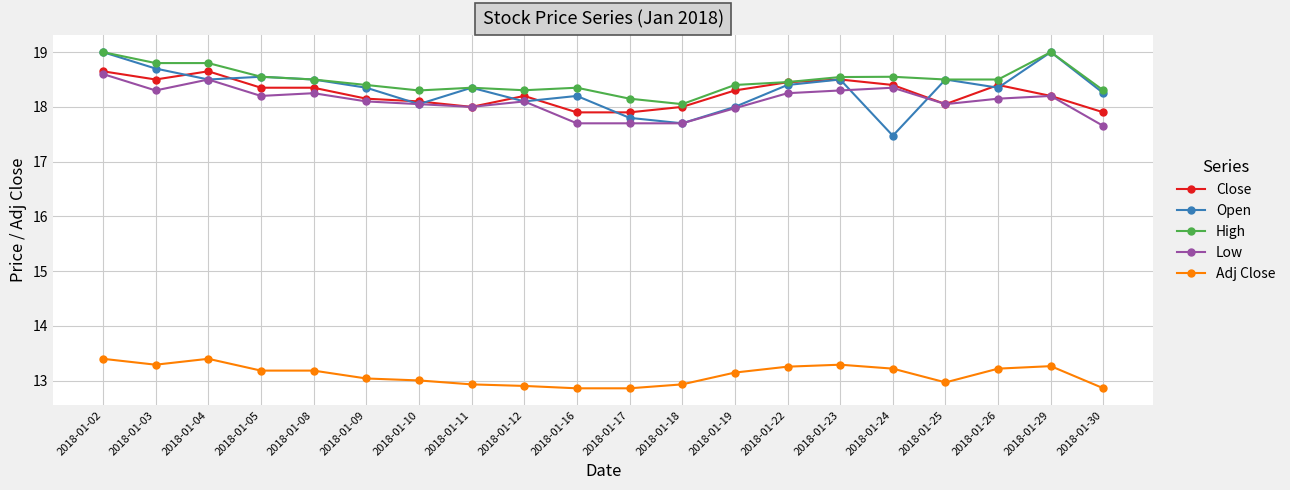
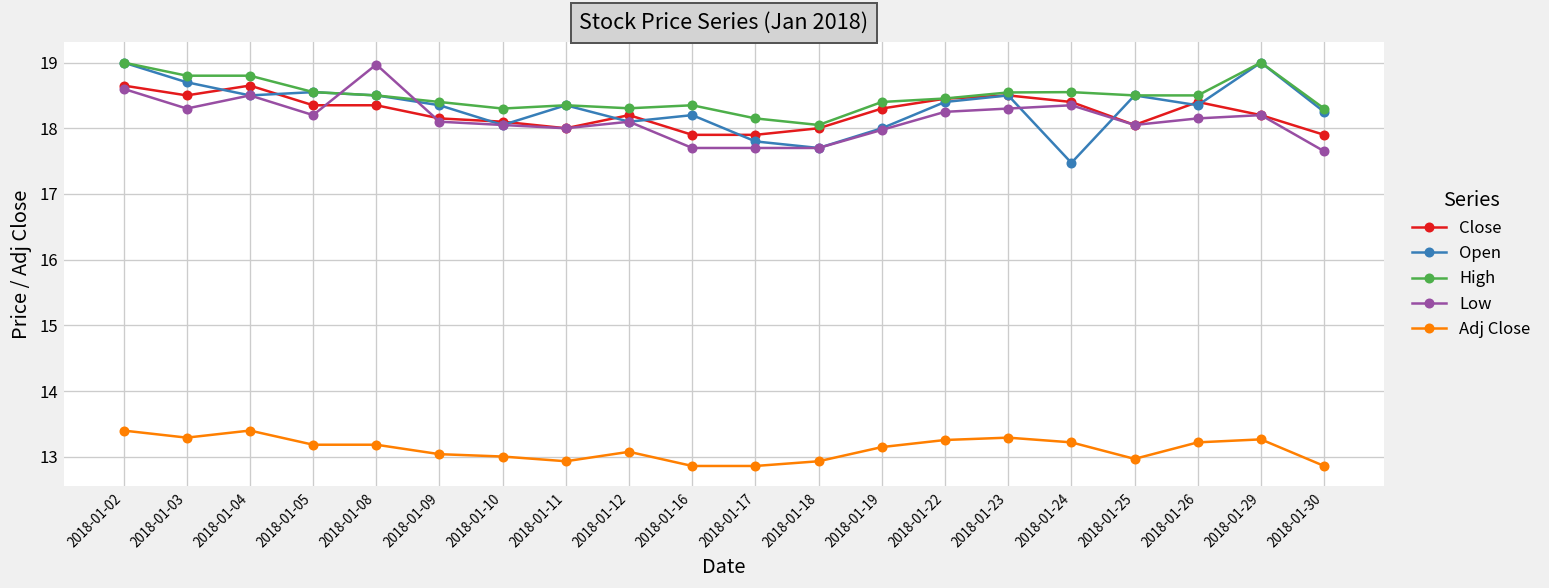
Low, 2018-01-08: 18.3 -> 19.0
Adj Close, 2018-01-12: 12.9 -> 13.1
